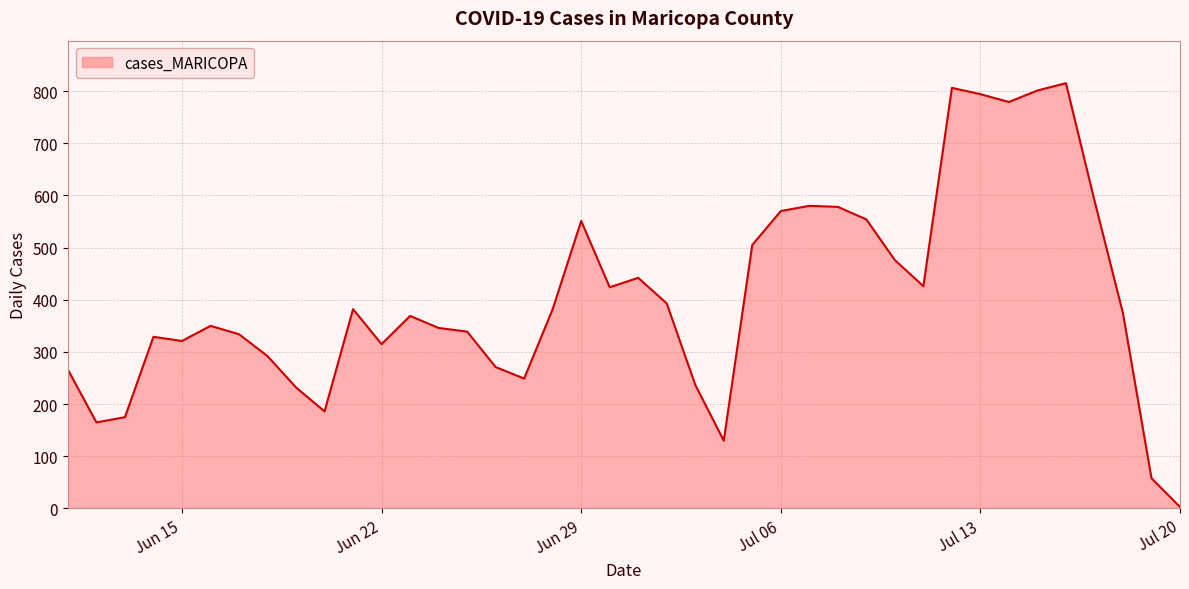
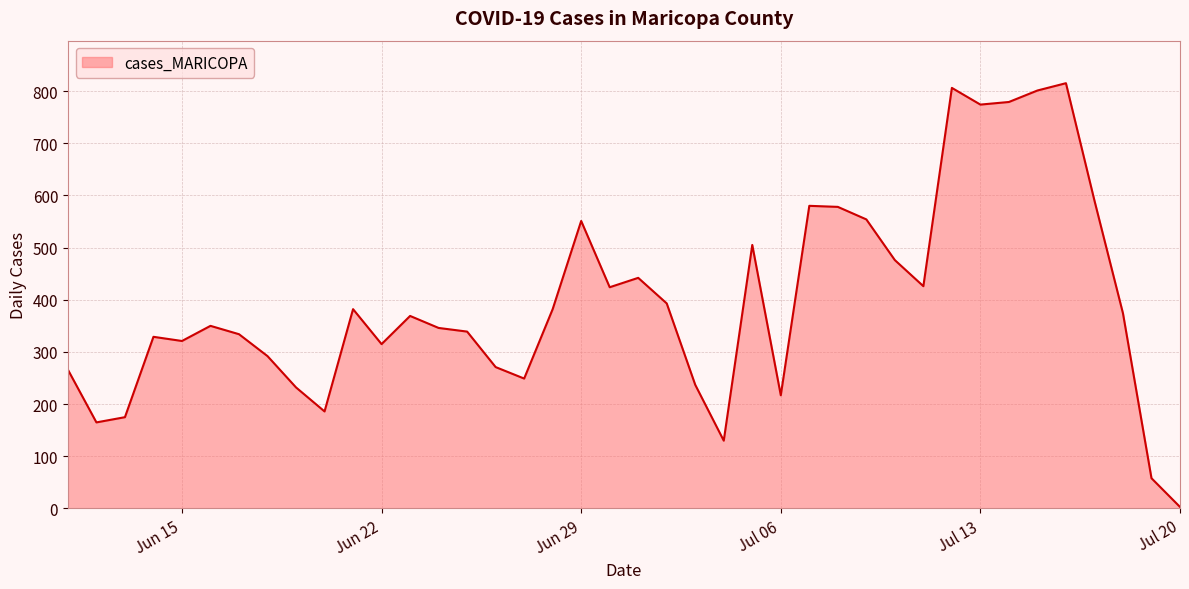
Jul 06: 570 -> 220
Jul 13: 790 -> 770
